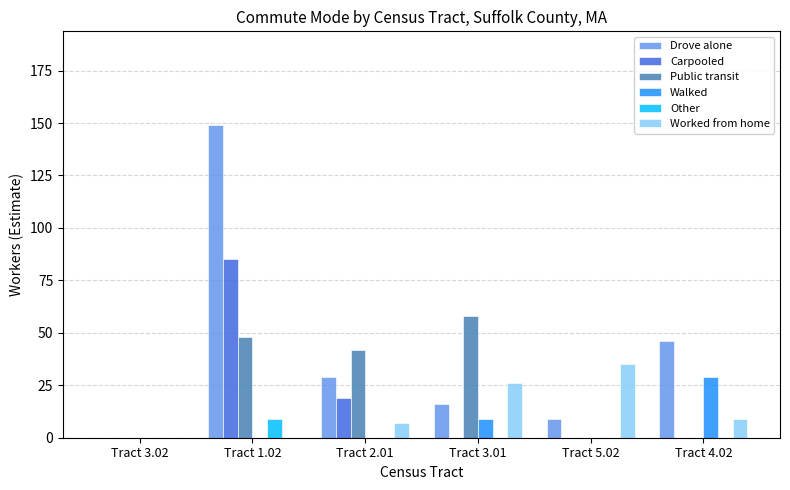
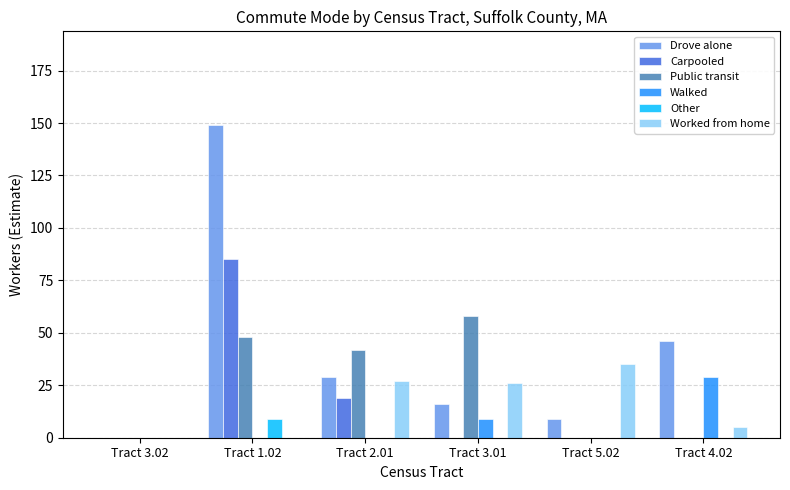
Worked from home, Tract 2.01: 7 -> 27
Worked from home, Tract 4.02: 9 -> 5
